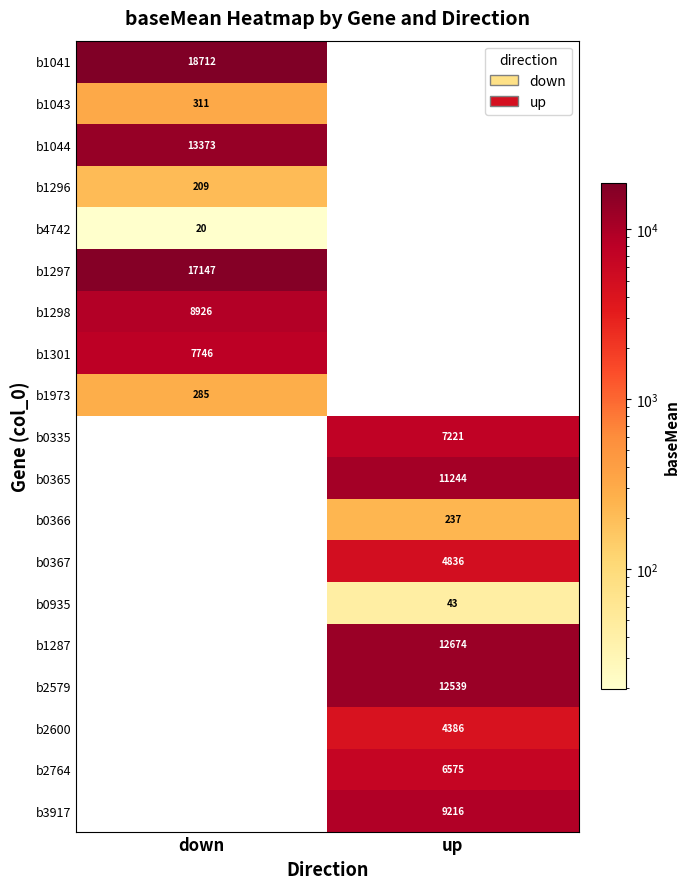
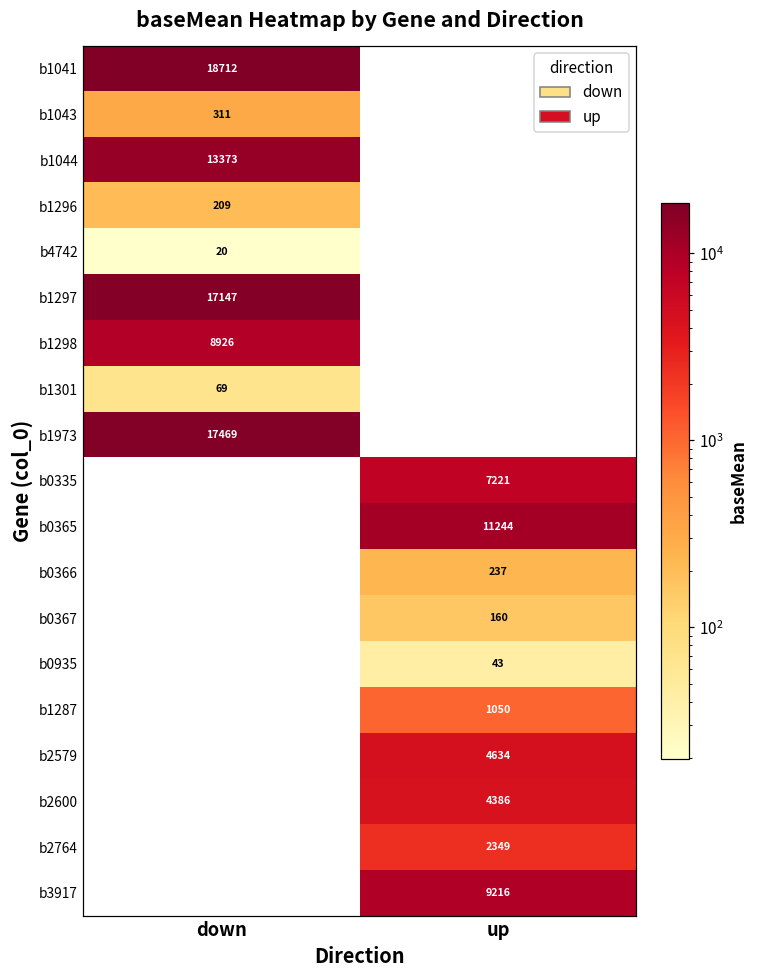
b1301, down: 7746 -> 69
b1973, down: 285 -> 17469
b0367, up: 4836 -> 160
b1287, up: 12674 -> 1050
b2579, up: 12539 -> 4634
b2764, up: 6575 -> 2349
